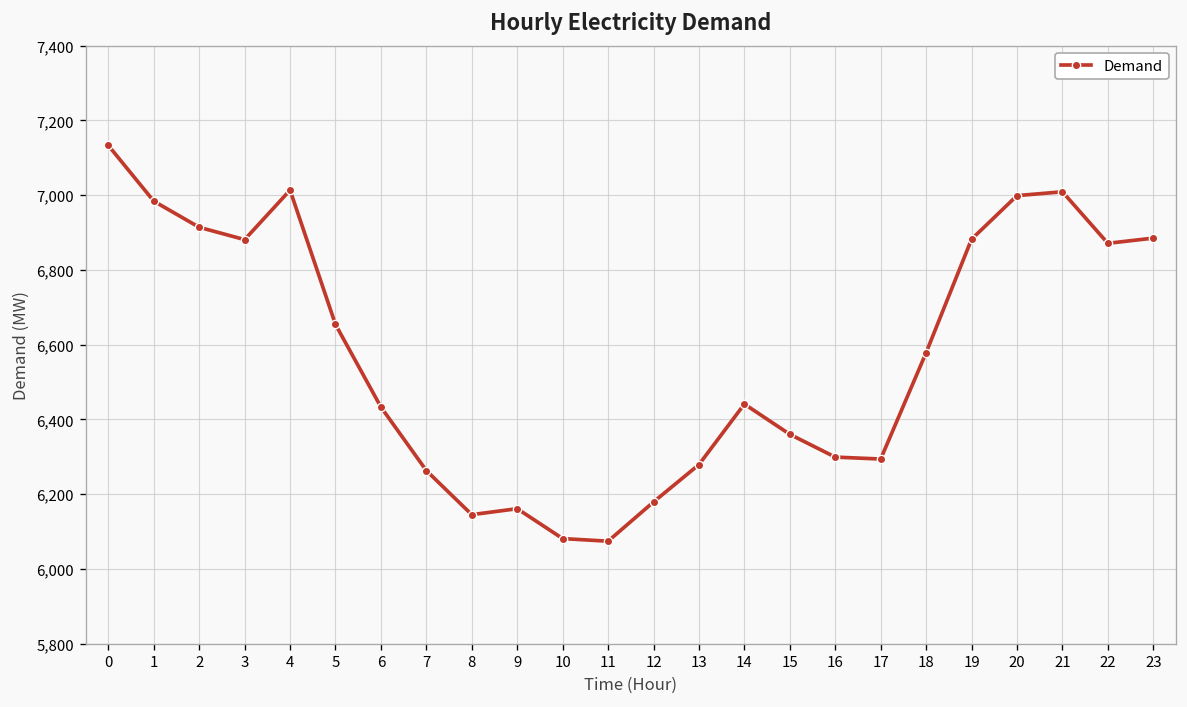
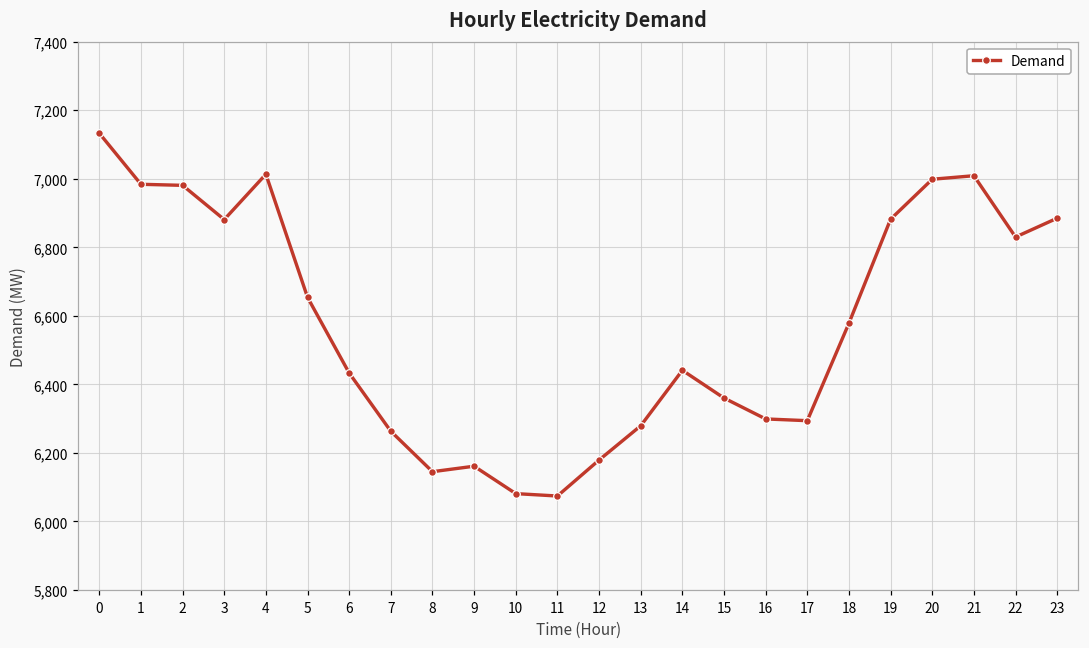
2: 6,910 -> 6,980
22: 6,870 -> 6,830
